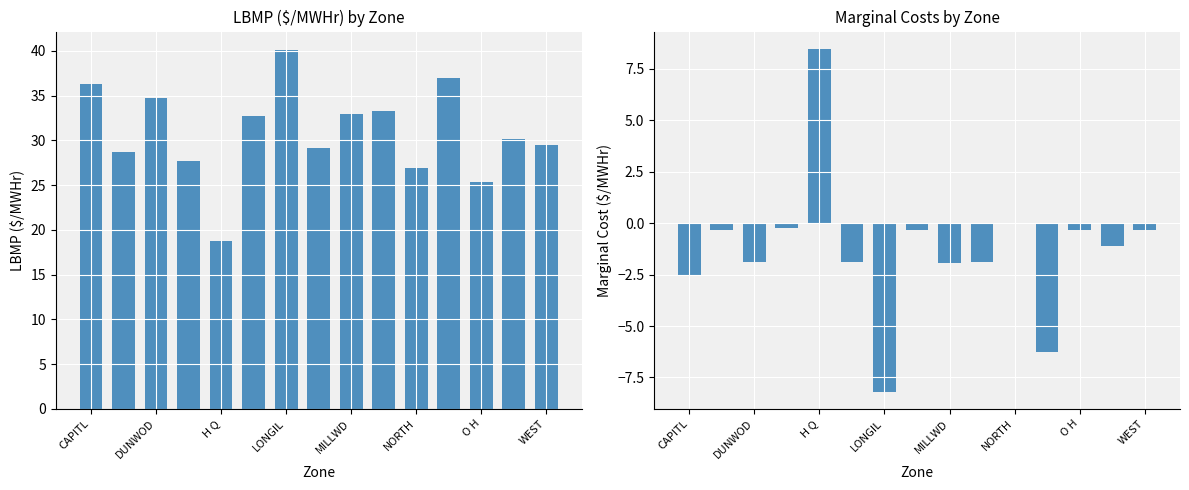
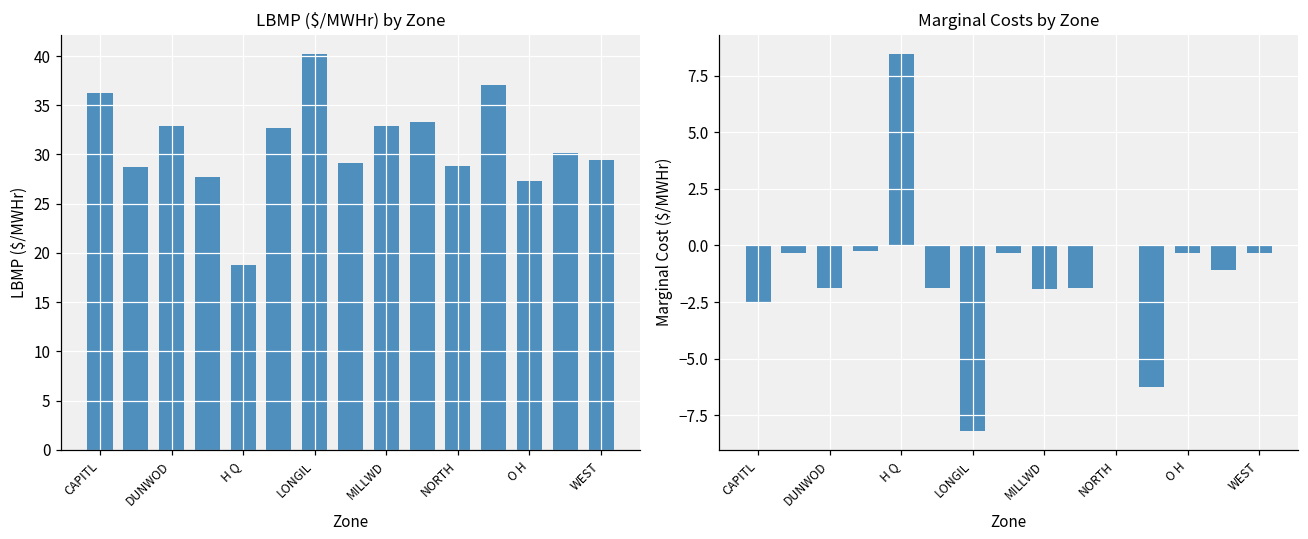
LBMP ($/MWHr) by Zone, DUNWOD: 35 -> 33
LBMP ($/MWHr) by Zone, NORTH: 27 -> 29
LBMP ($/MWHr) by Zone, O H: 25 -> 27
